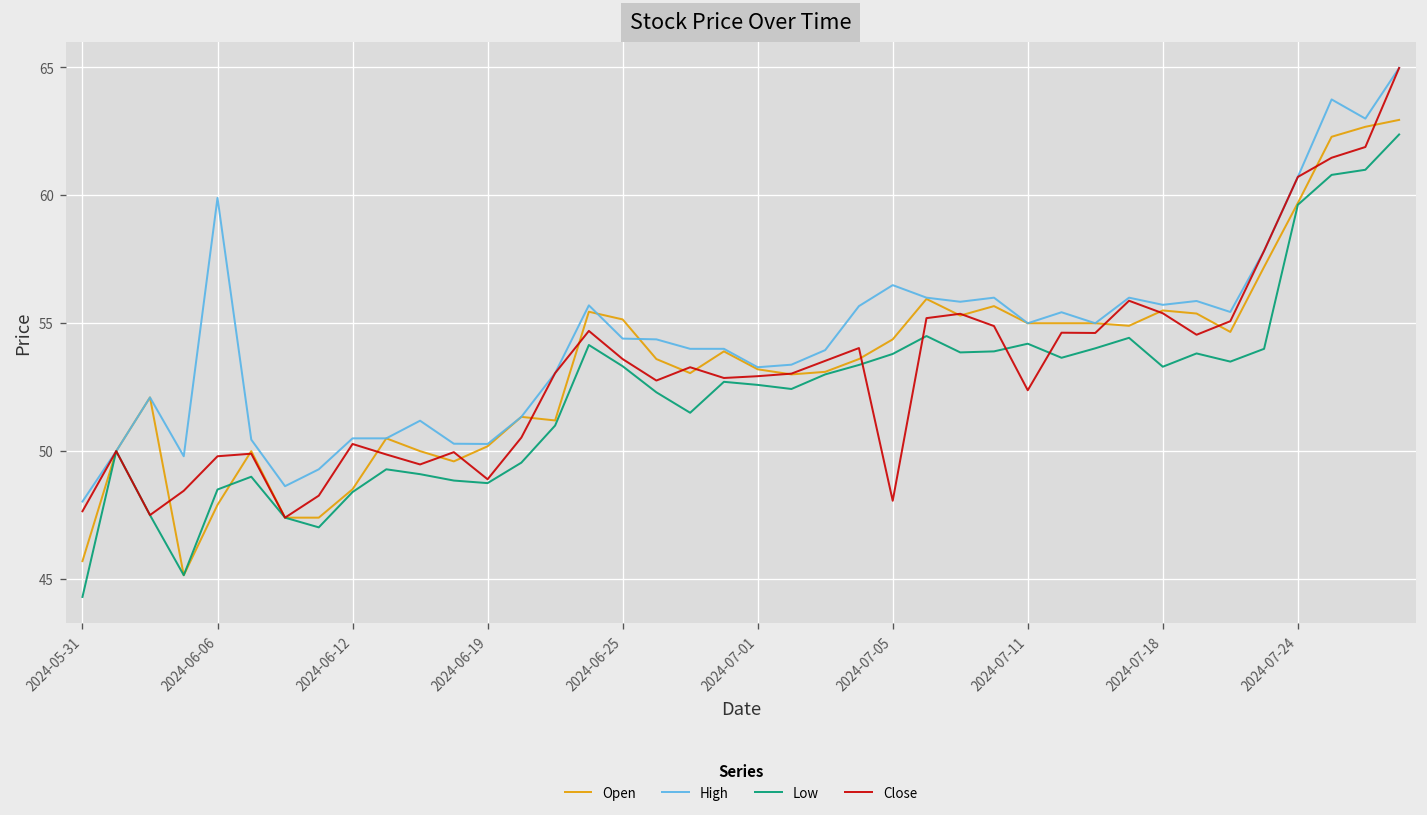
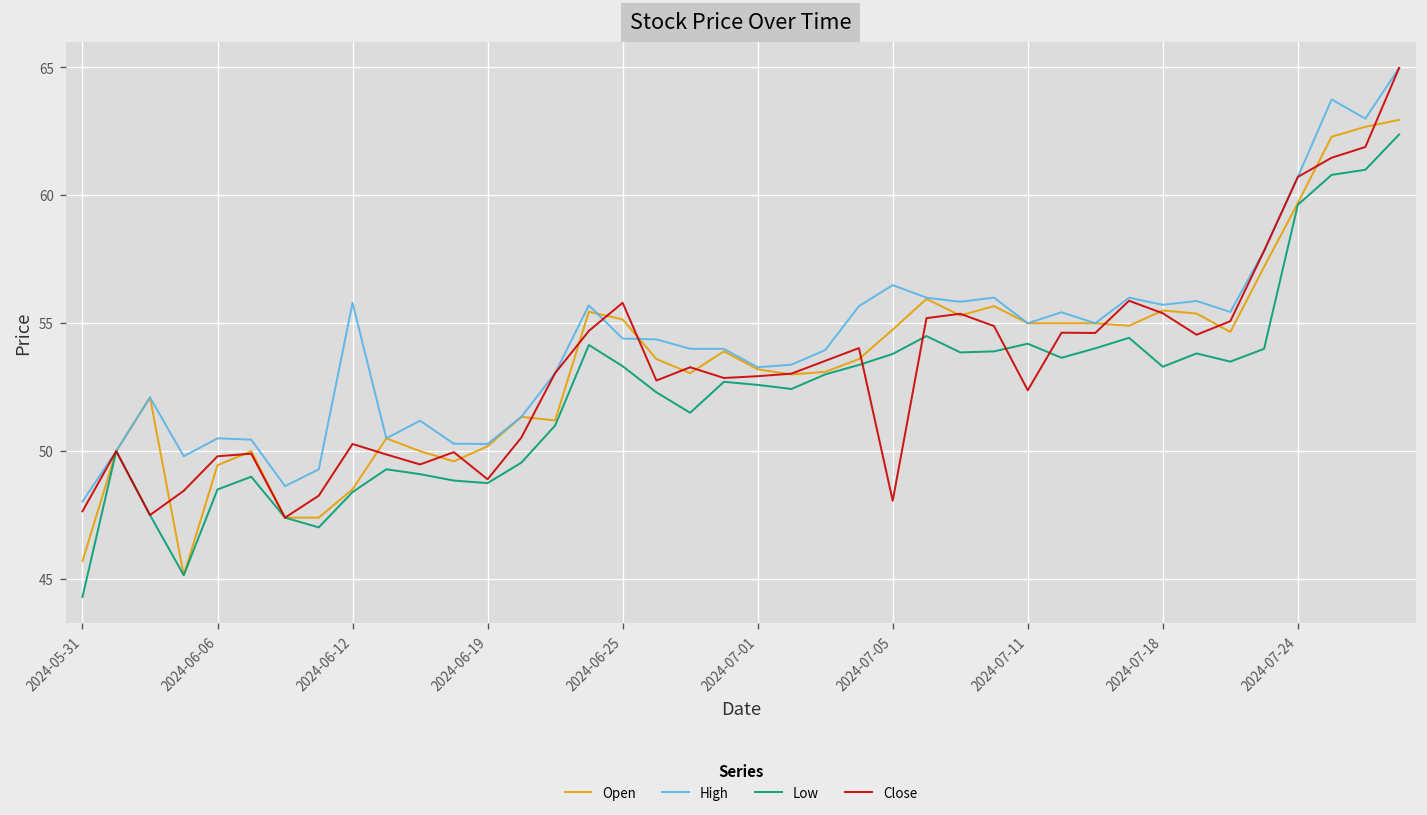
Open, 2024-06-06: 47.9 -> 49.5
High, 2024-06-06: 59.9 -> 50.5
High, 2024-06-12: 50.5 -> 55.8
Close, 2024-06-25: 53.6 -> 55.8
Open, 2024-07-05: 54.4 -> 54.8
